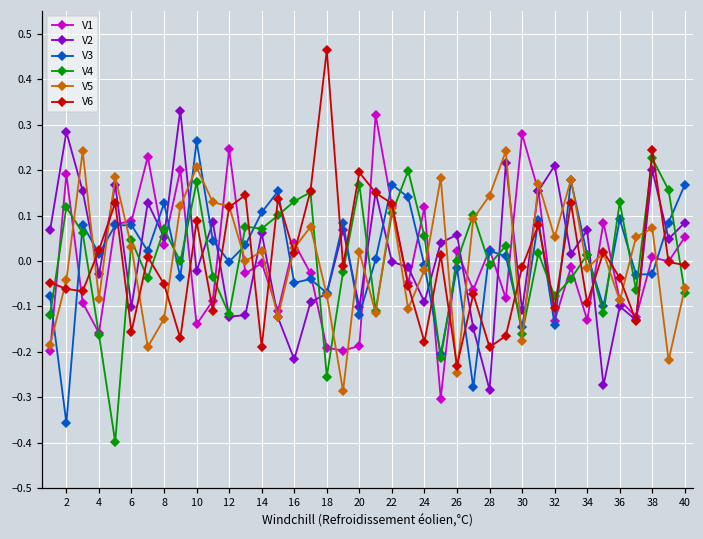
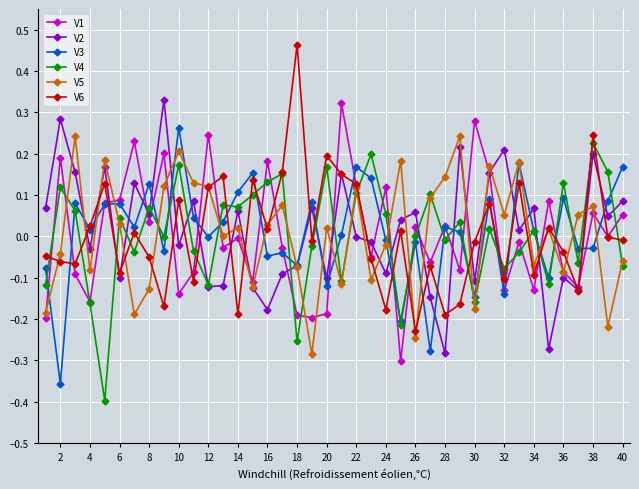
V6, 6: -0.16 -> -0.09
V1, 16: 0.04 -> 0.18
V2, 16: -0.22 -> -0.18
V5, 34: -0.02 -> -0.07
V1, 38: 0.01 -> 0.06
